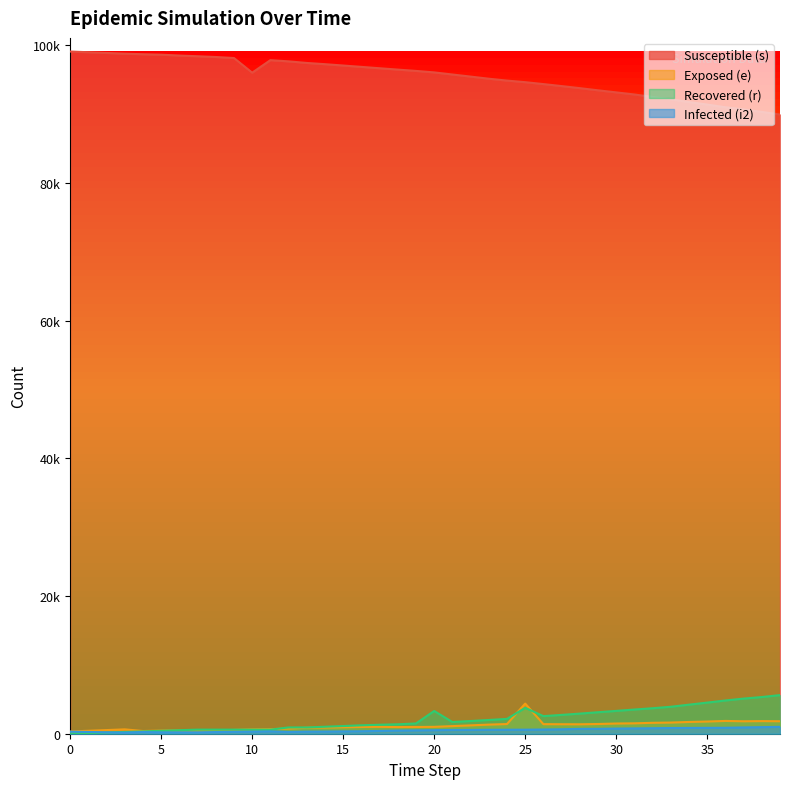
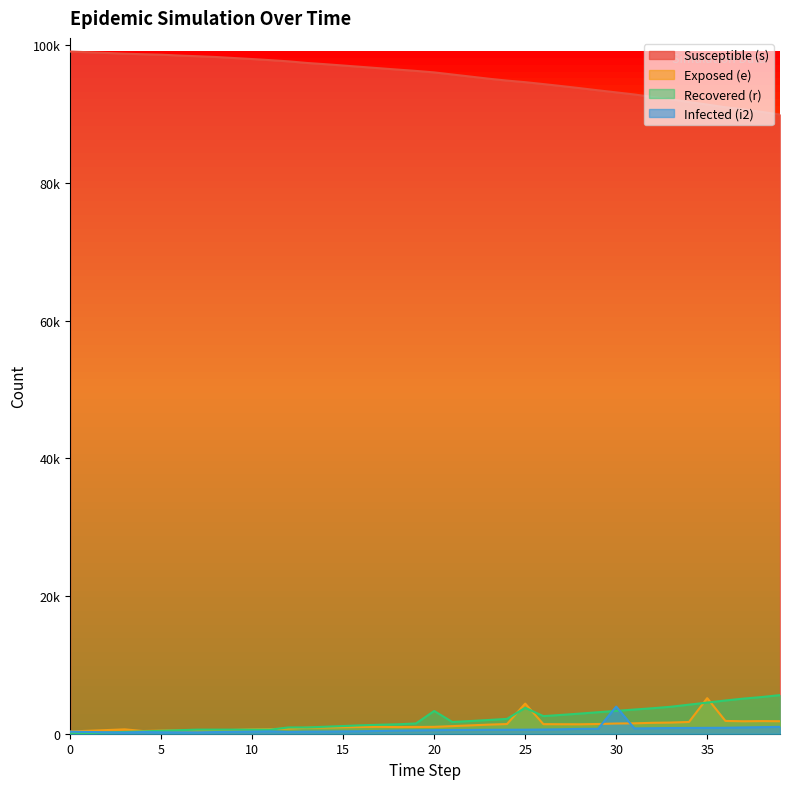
Susceptible (s), 10: 96000 -> 98000
Infected (i2), 30: 1000 -> 4000
Exposed (e), 35: 2000 -> 5000
